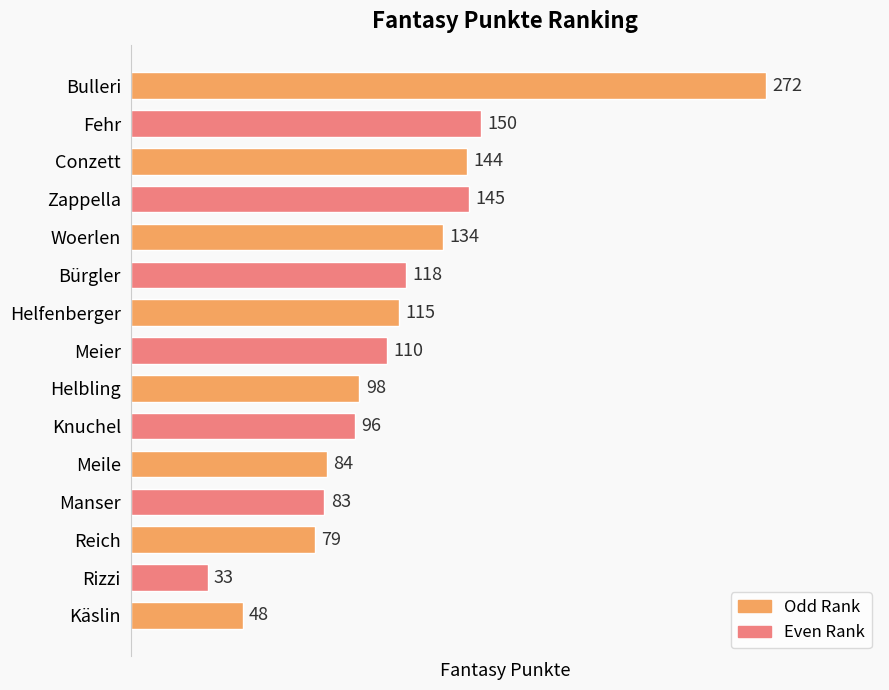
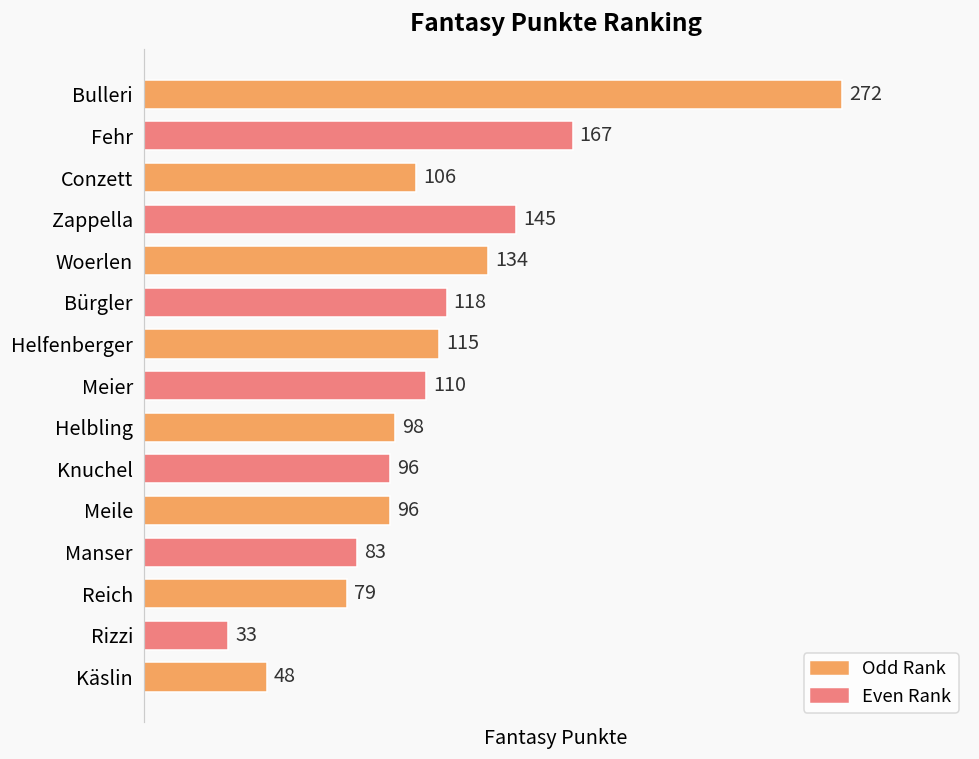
Fehr: 150 -> 167
Conzett: 144 -> 106
Meile: 84 -> 96
